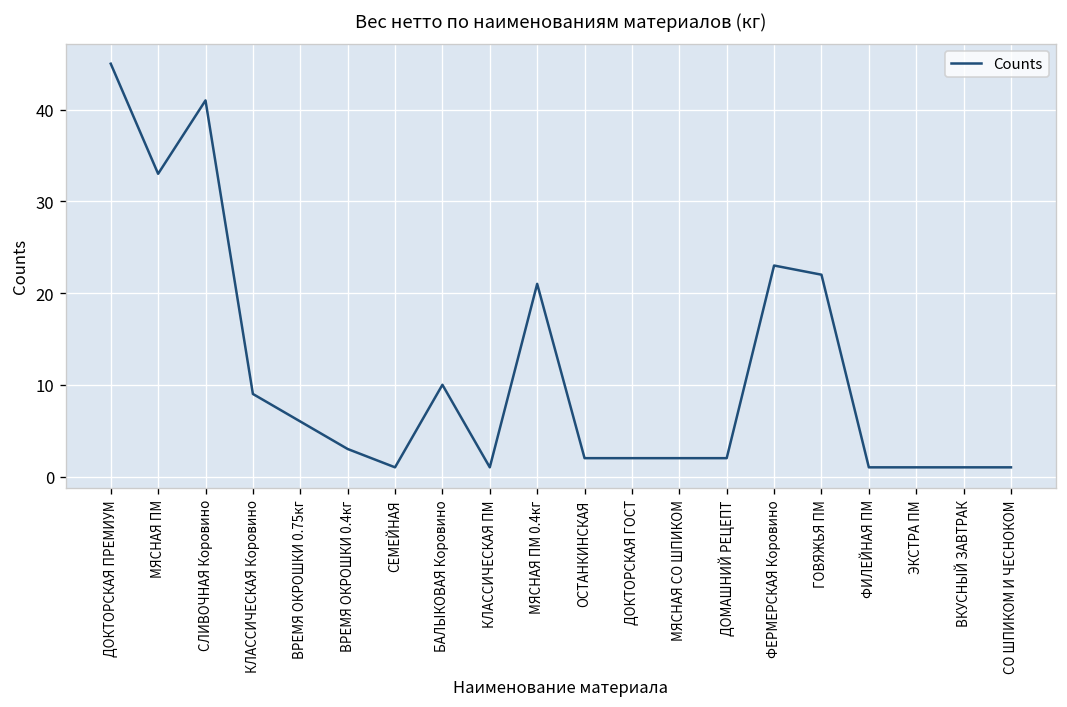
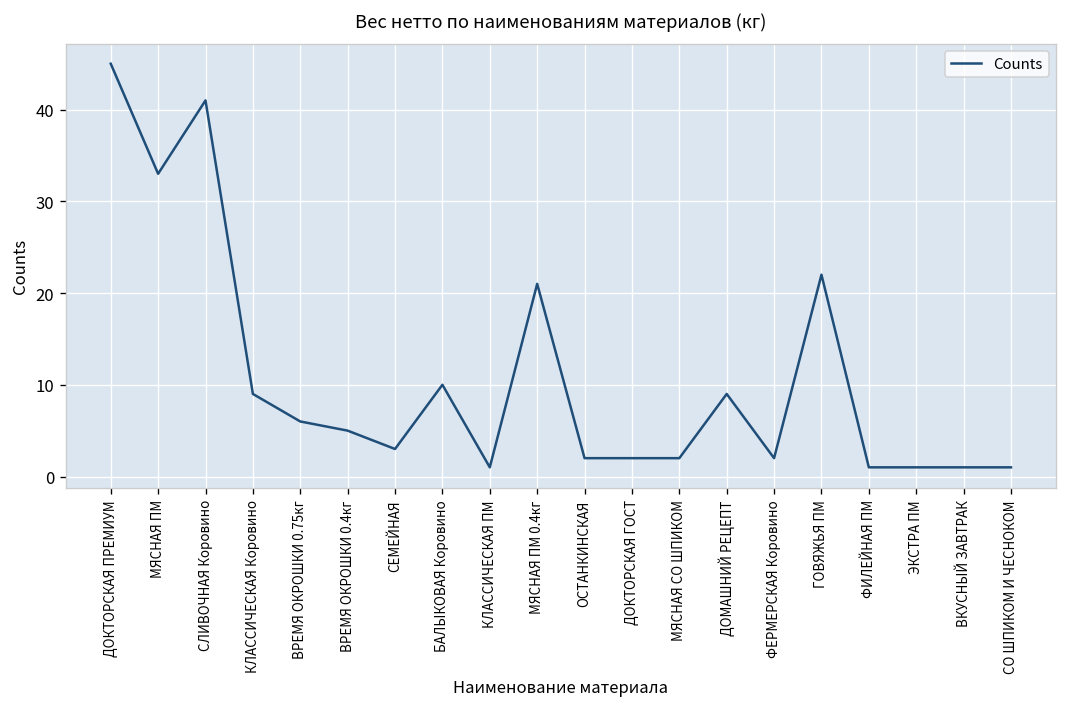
ВРЕМЯ ОКРОШКИ 0.4кг: 3 -> 5
СЕМЕЙНАЯ: 1 -> 3
ДОМАШНИЙ РЕЦЕПТ: 2 -> 9
ФЕРМЕРСКАЯ Коровино: 23 -> 2
